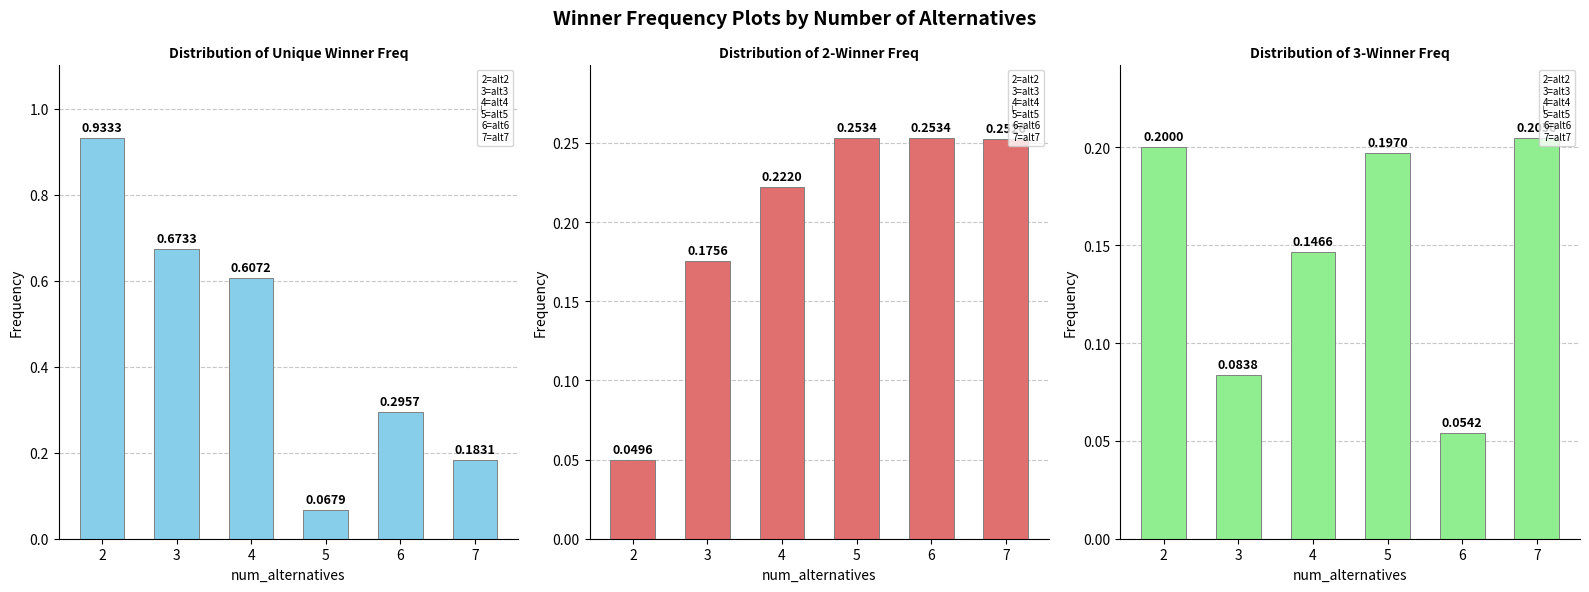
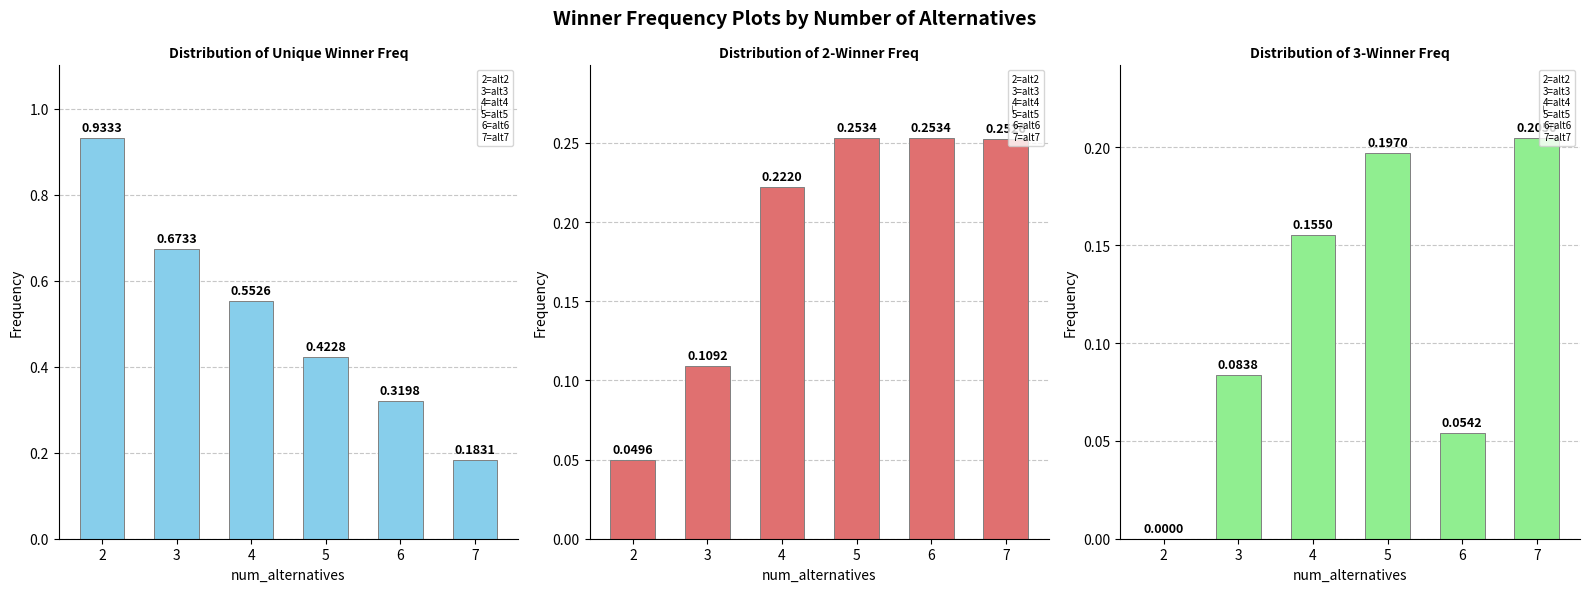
Distribution of Unique Winner Freq, 4: 0.6072 -> 0.5526
Distribution of Unique Winner Freq, 5: 0.0679 -> 0.4228
Distribution of Unique Winner Freq, 6: 0.2957 -> 0.3198
Distribution of 2-Winner Freq, 3: 0.1756 -> 0.1092
Distribution of 3-Winner Freq, 2: 0.2000 -> 0.0000
Distribution of 3-Winner Freq, 4: 0.1466 -> 0.1550
